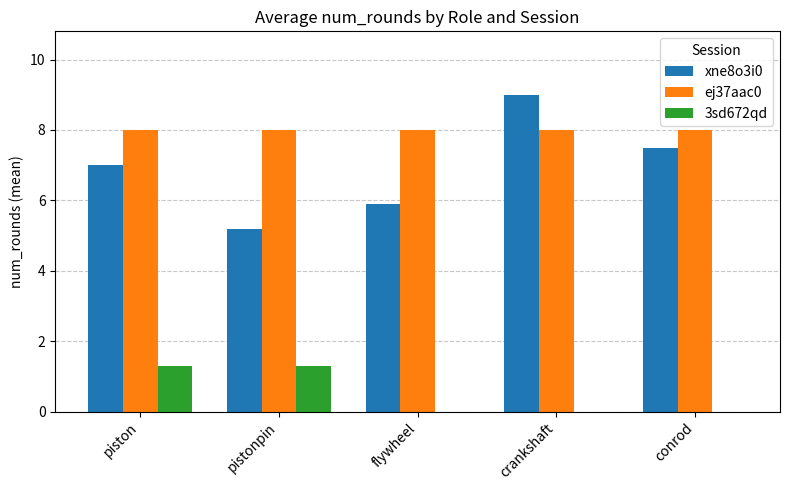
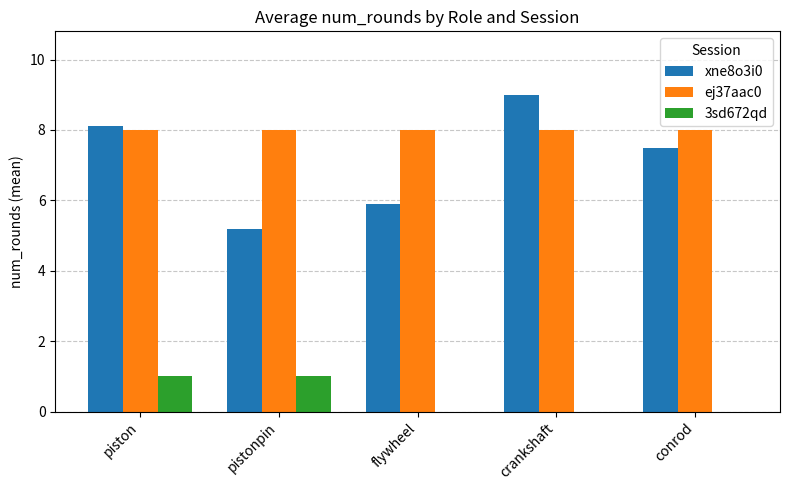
xne8o3i0, piston: 7.0 -> 8.1
3sd672qd, piston: 1.3 -> 1.0
3sd672qd, pistonpin: 1.3 -> 1.0
